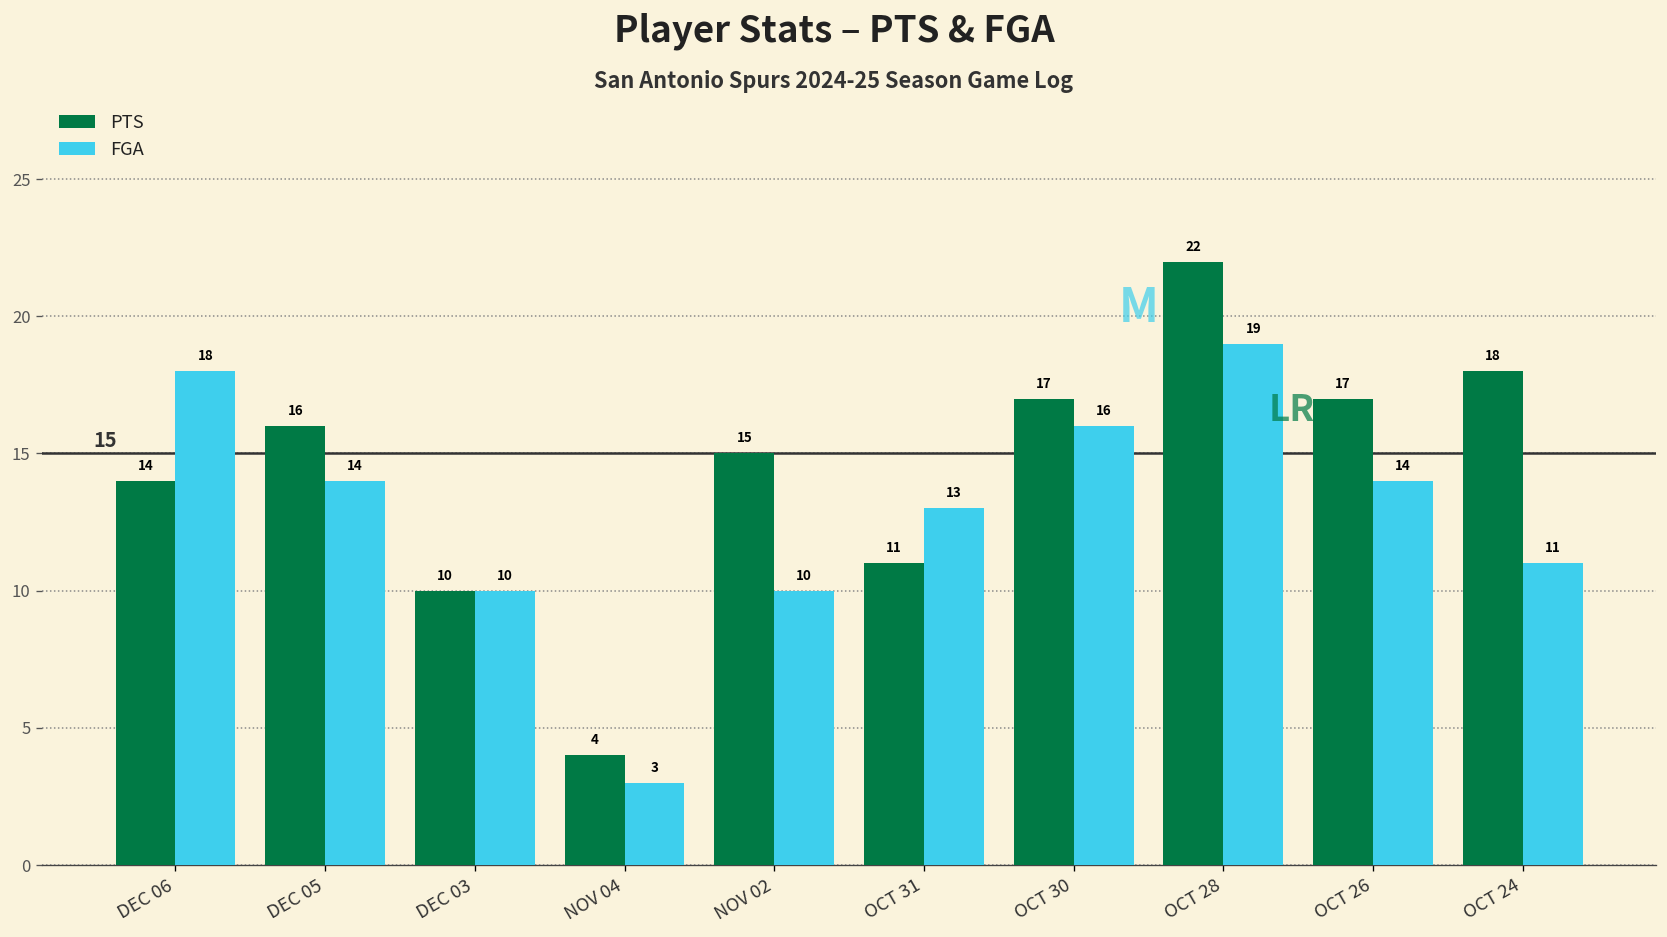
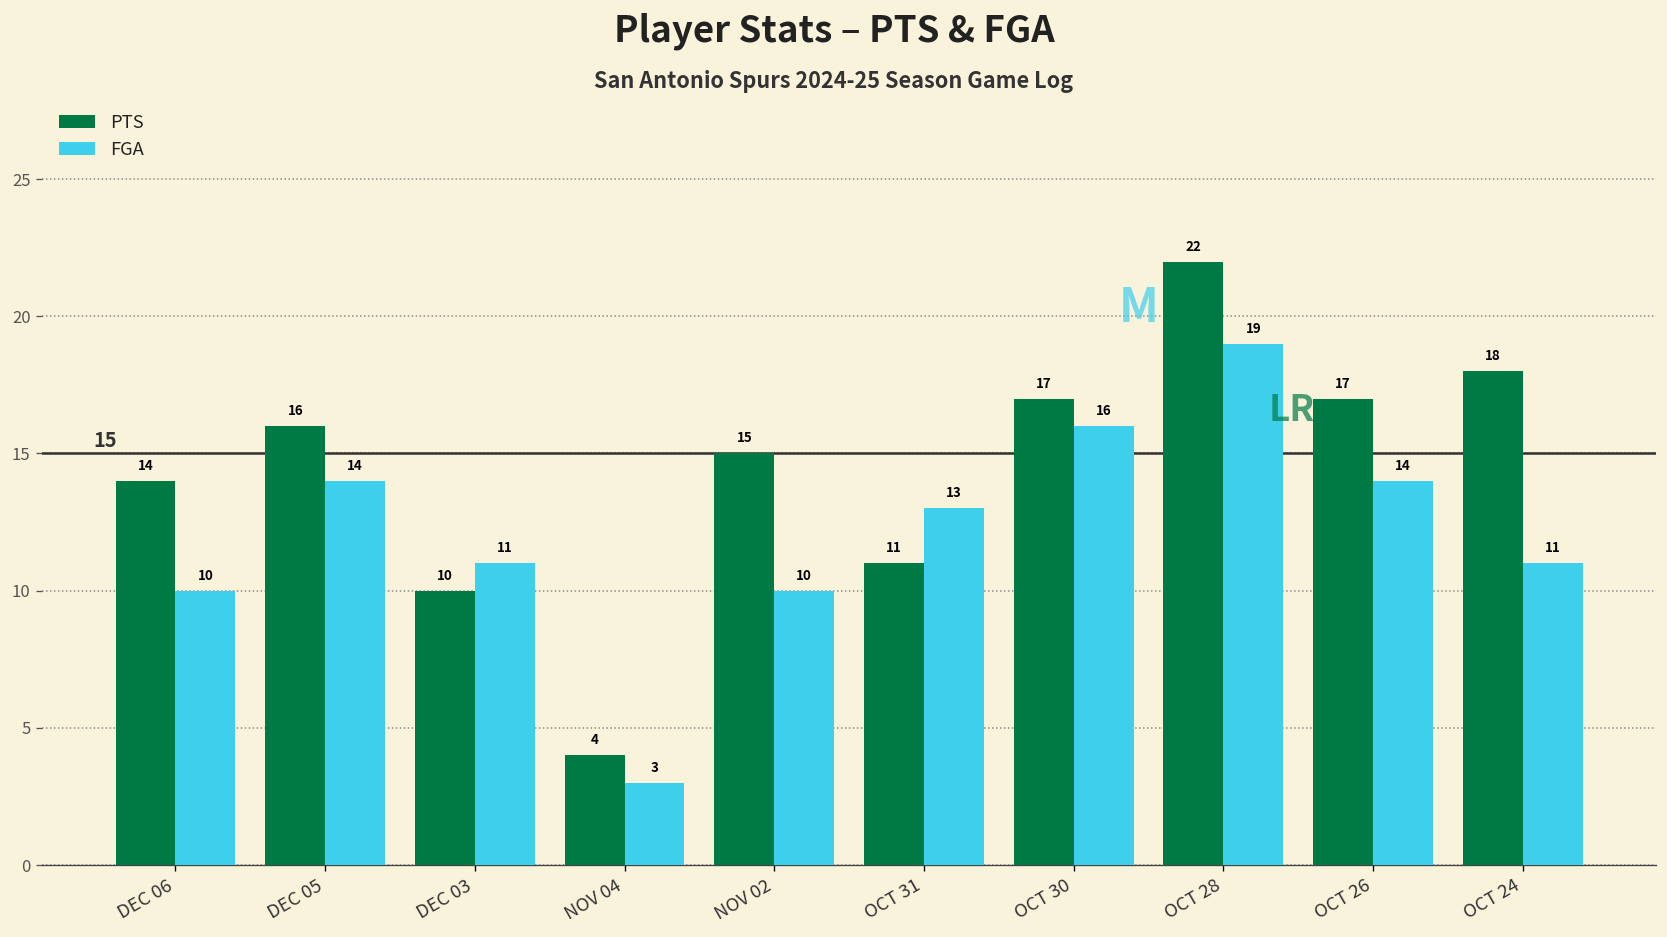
FGA, DEC 06: 18 -> 10
FGA, DEC 03: 10 -> 11
